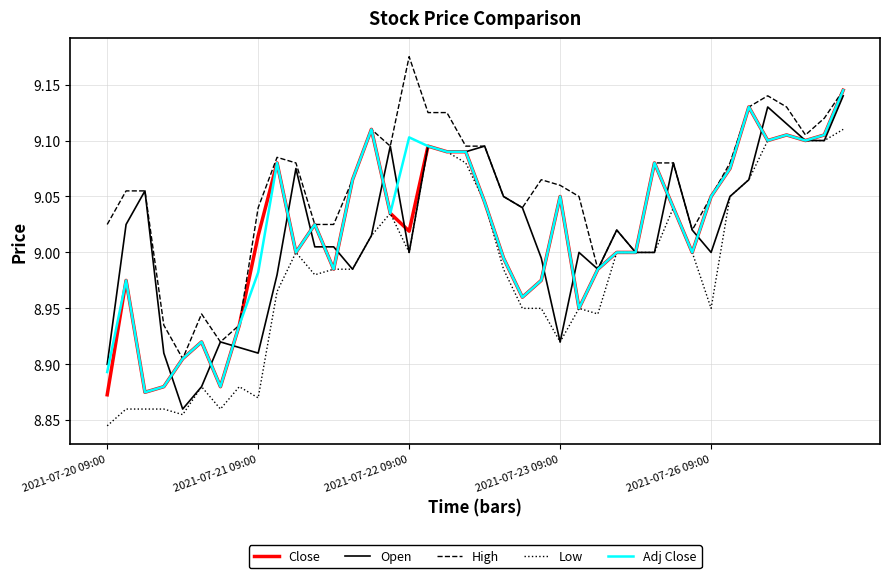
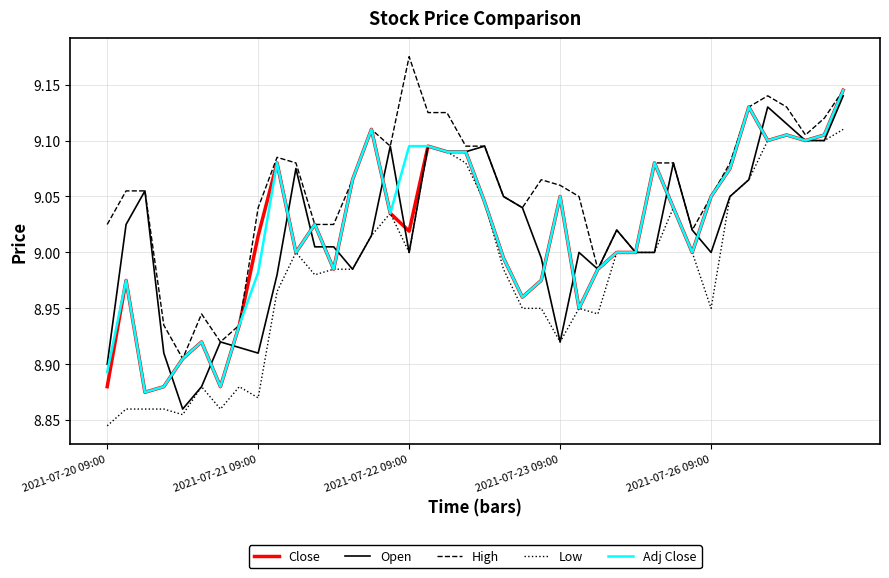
Close, 2021-07-20 09:00: 8.873 -> 8.880
Adj Close, 2021-07-22 09:00: 9.103 -> 9.095
